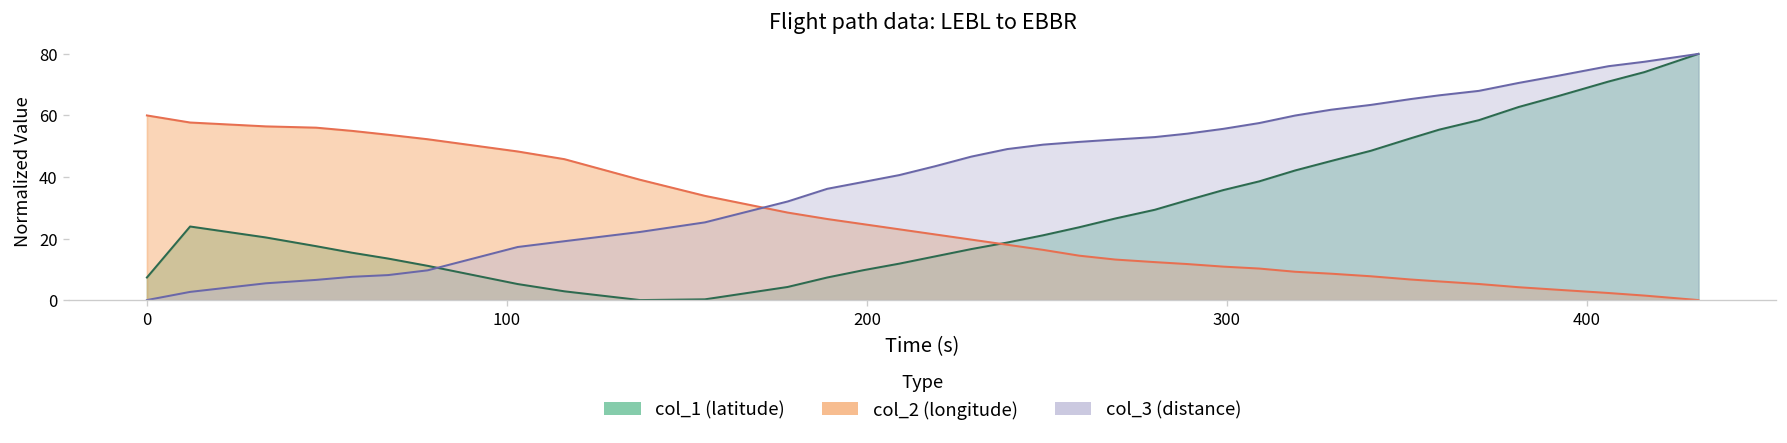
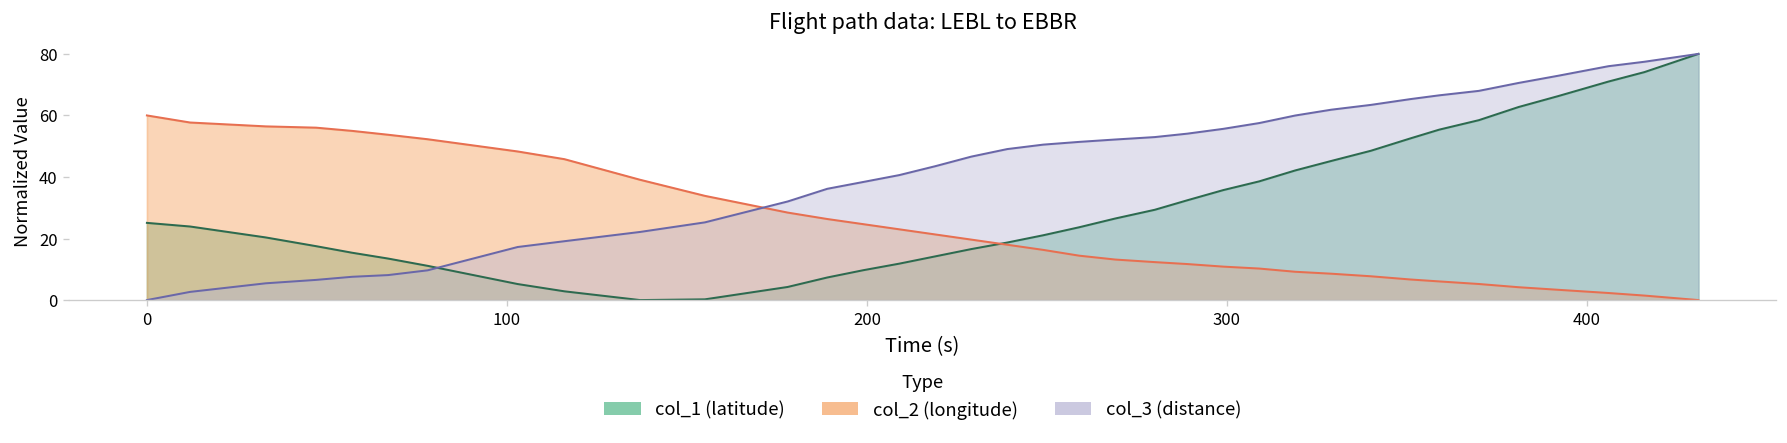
col_1 (latitude), 0: 7 -> 25
